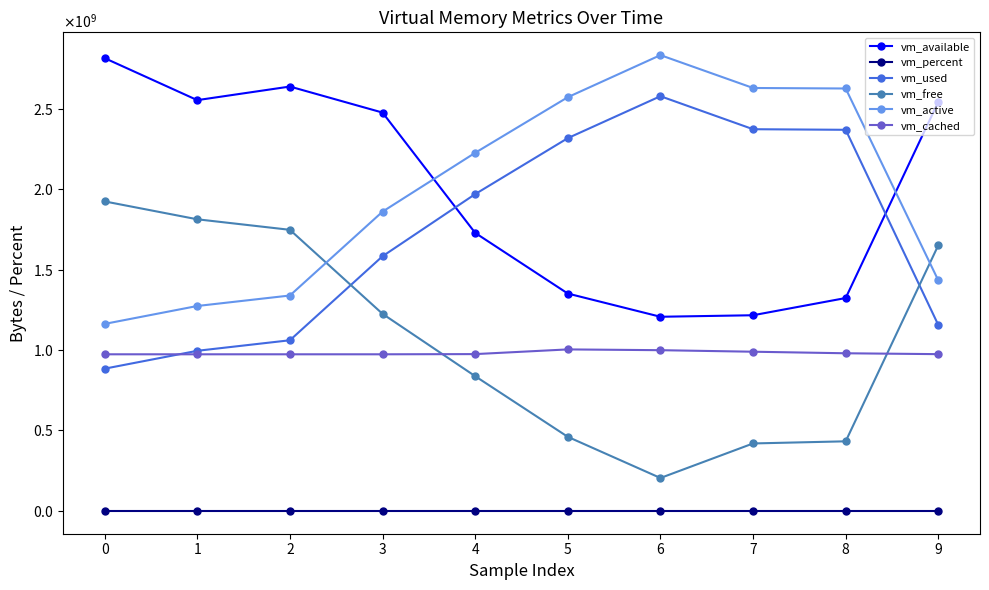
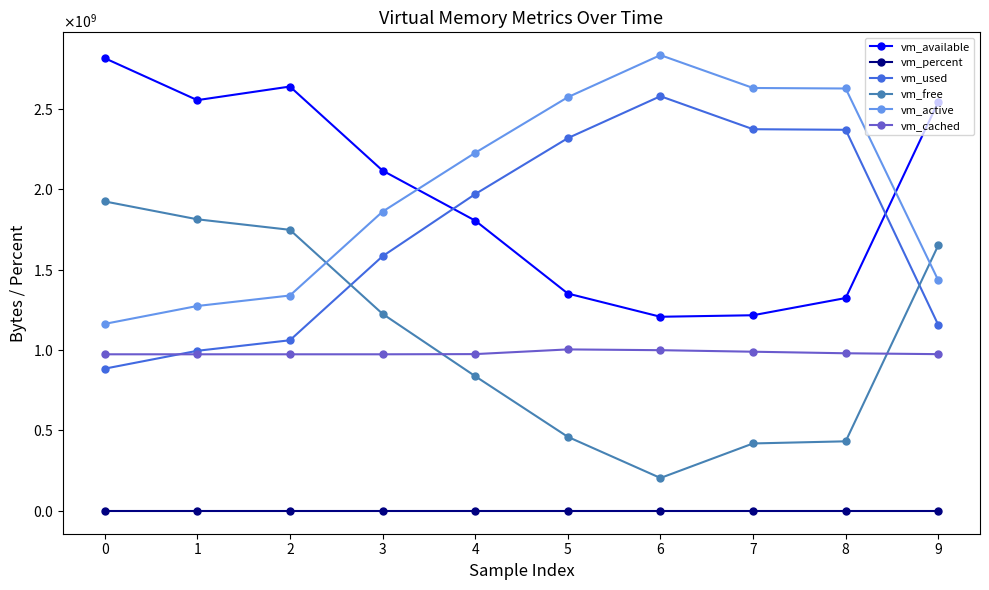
vm_available, 3: 2480000000 -> 2120000000
vm_available, 4: 1730000000 -> 1800000000
